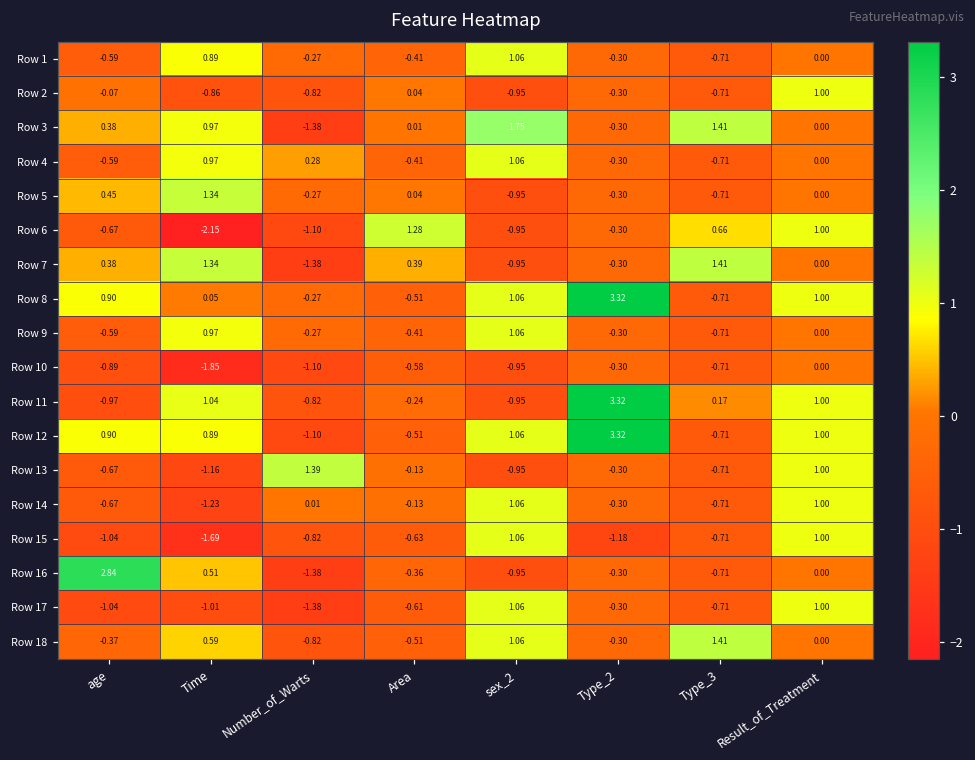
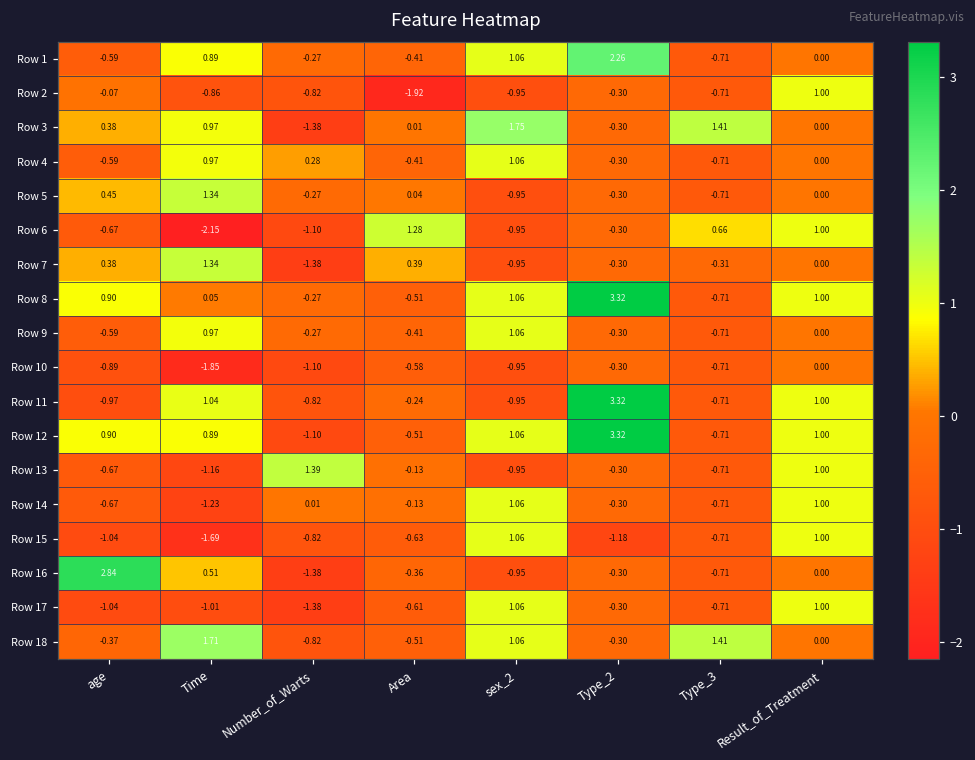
Row 1, Type_2: -0.30 -> 2.26
Row 2, Area: 0.04 -> -1.92
Row 7, Type_3: 1.41 -> -0.31
Row 11, Type_3: 0.17 -> -0.71
Row 18, Time: 0.59 -> 1.71
